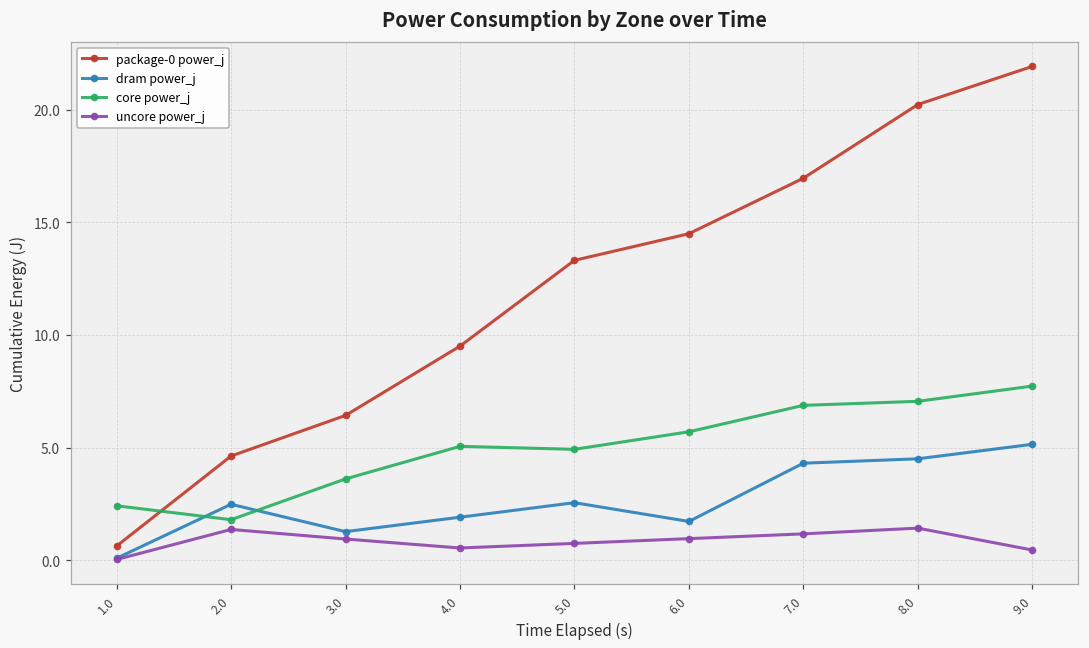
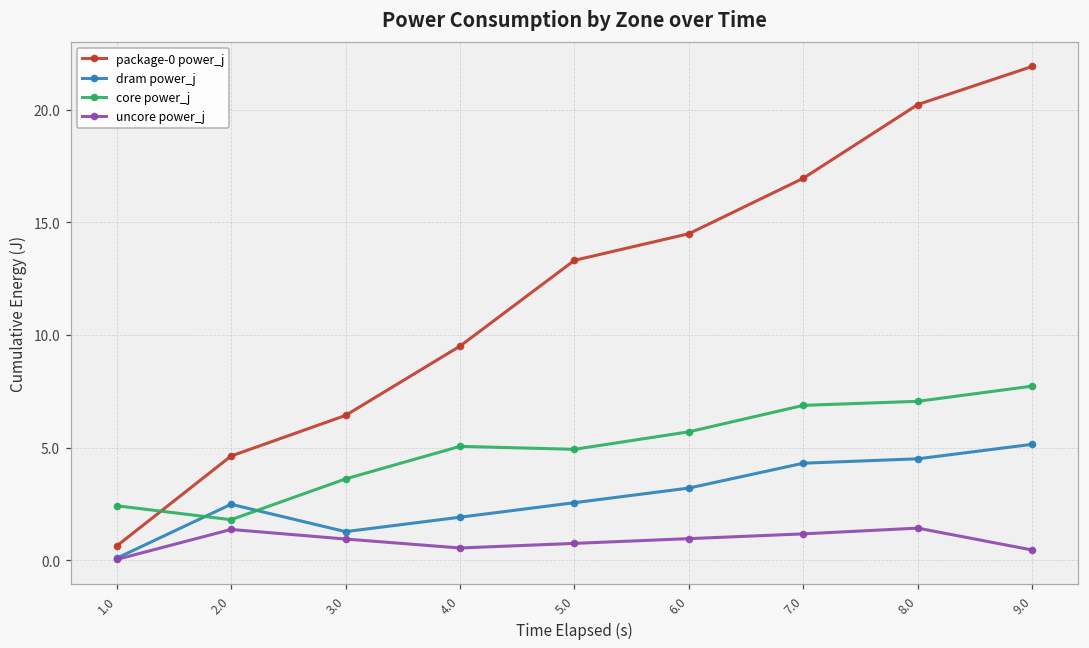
dram power_j, 6.0: 1.7 -> 3.2
